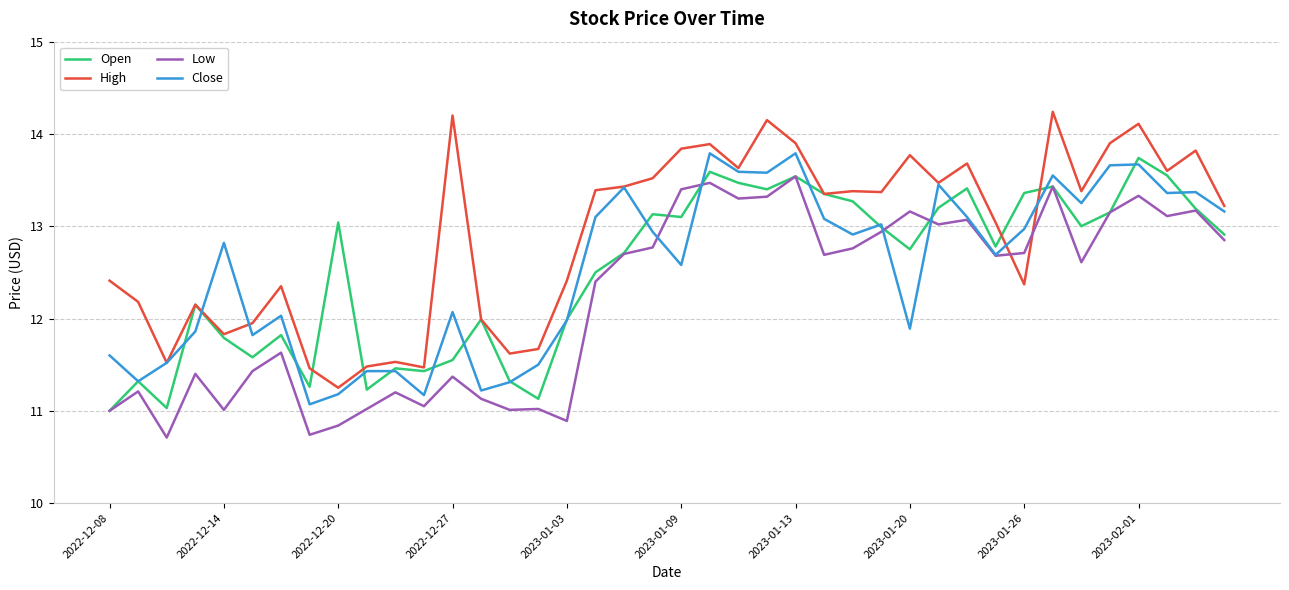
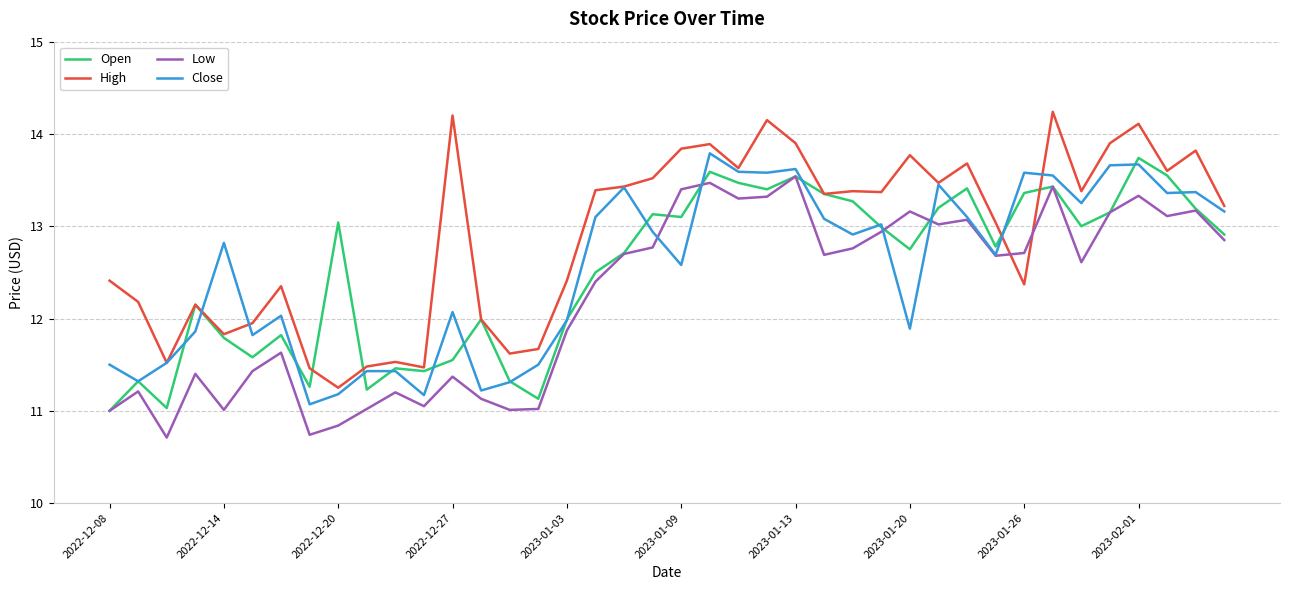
Close, 2022-12-08: 11.6 -> 11.5
Low, 2023-01-03: 10.9 -> 11.9
Close, 2023-01-13: 13.8 -> 13.6
Close, 2023-01-26: 13.0 -> 13.6
